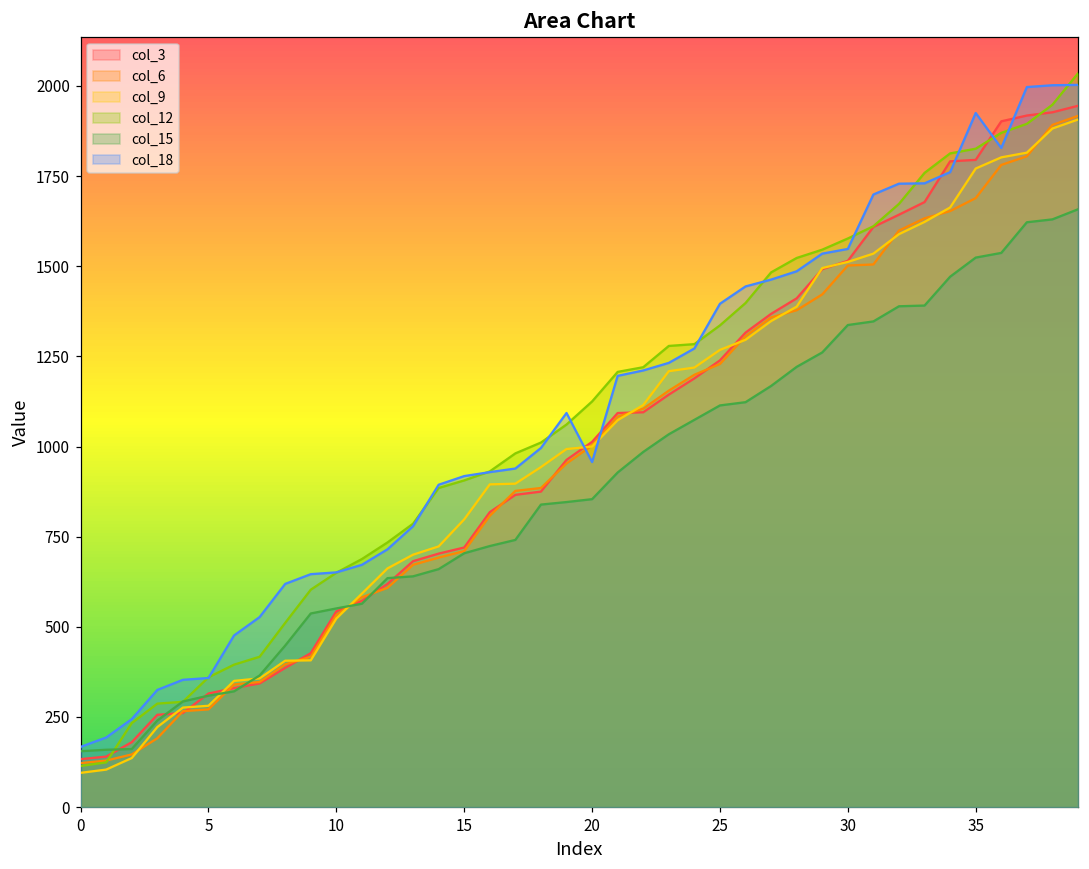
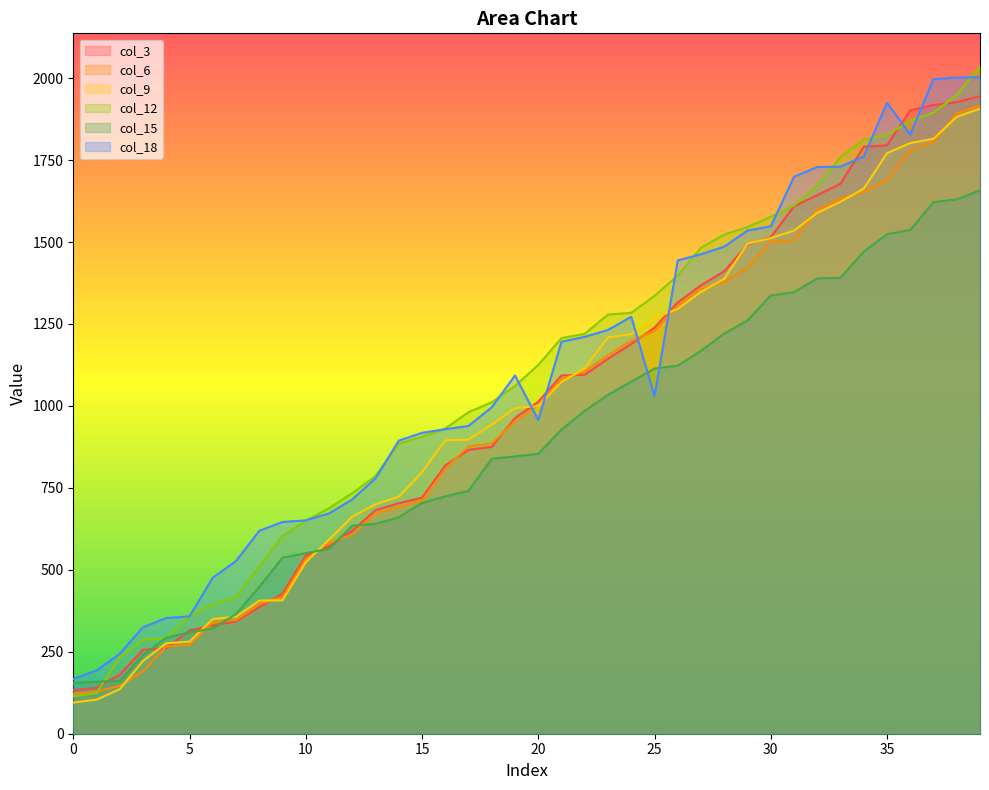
col_18, 25: 1400 -> 1030
